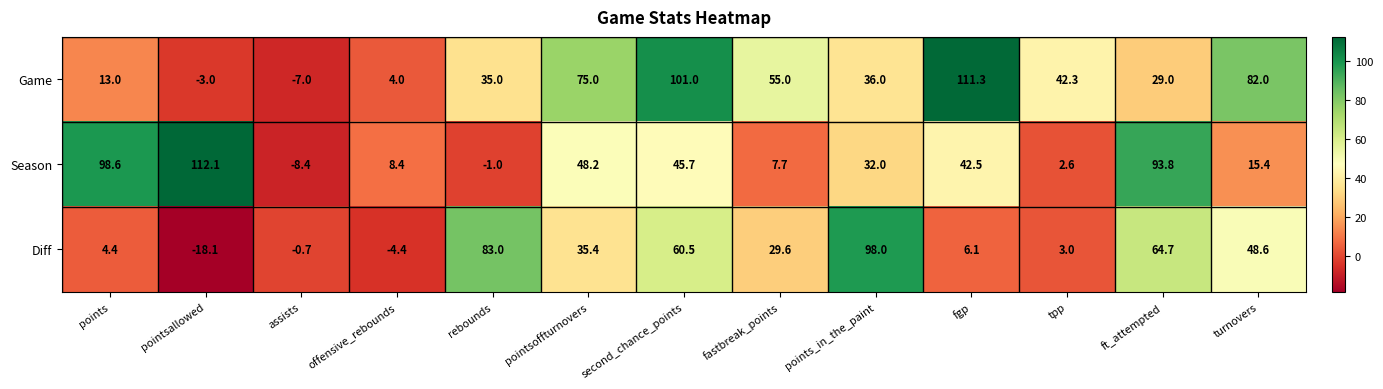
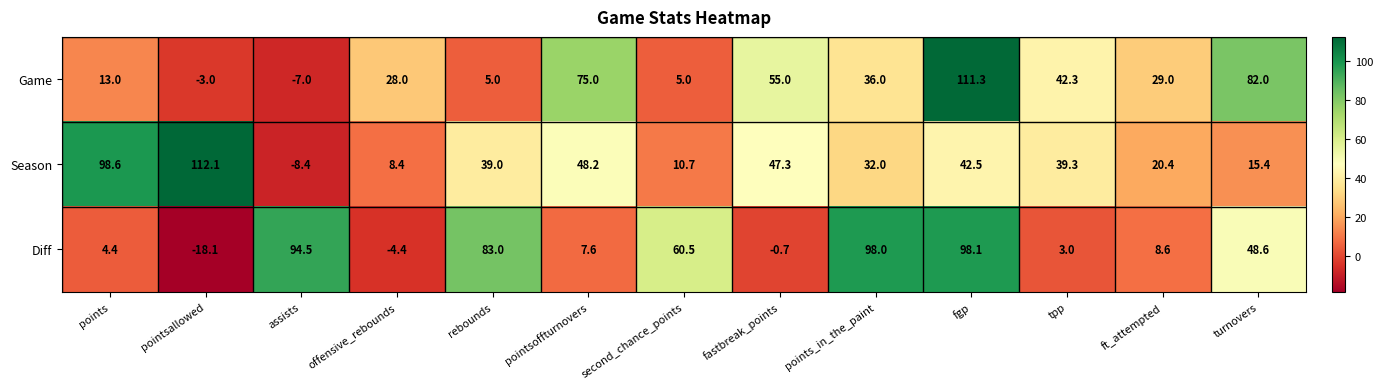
Game, offensive_rebounds: 4.0 -> 28.0
Game, rebounds: 35.0 -> 5.0
Game, second_chance_points: 101.0 -> 5.0
Season, rebounds: -1.0 -> 39.0
Season, second_chance_points: 45.7 -> 10.7
Season, fastbreak_points: 7.7 -> 47.3
Season, tpp: 2.6 -> 39.3
Season, ft_attempted: 93.8 -> 20.4
Diff, assists: -0.7 -> 94.5
Diff, pointsoffturnovers: 35.4 -> 7.6
Diff, fastbreak_points: 29.6 -> -0.7
Diff, fgp: 6.1 -> 98.1
Diff, ft_attempted: 64.7 -> 8.6
